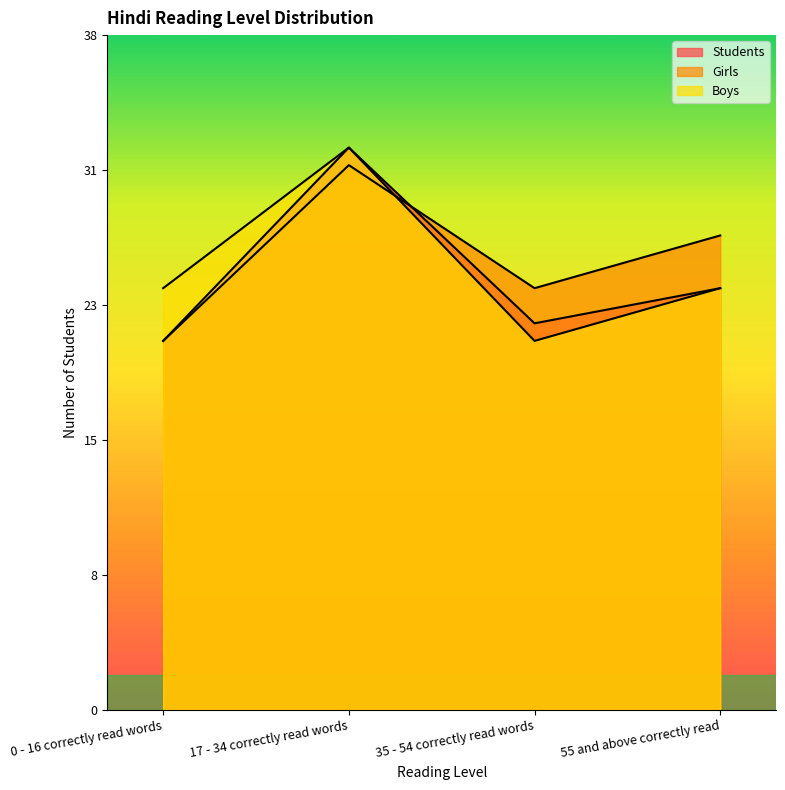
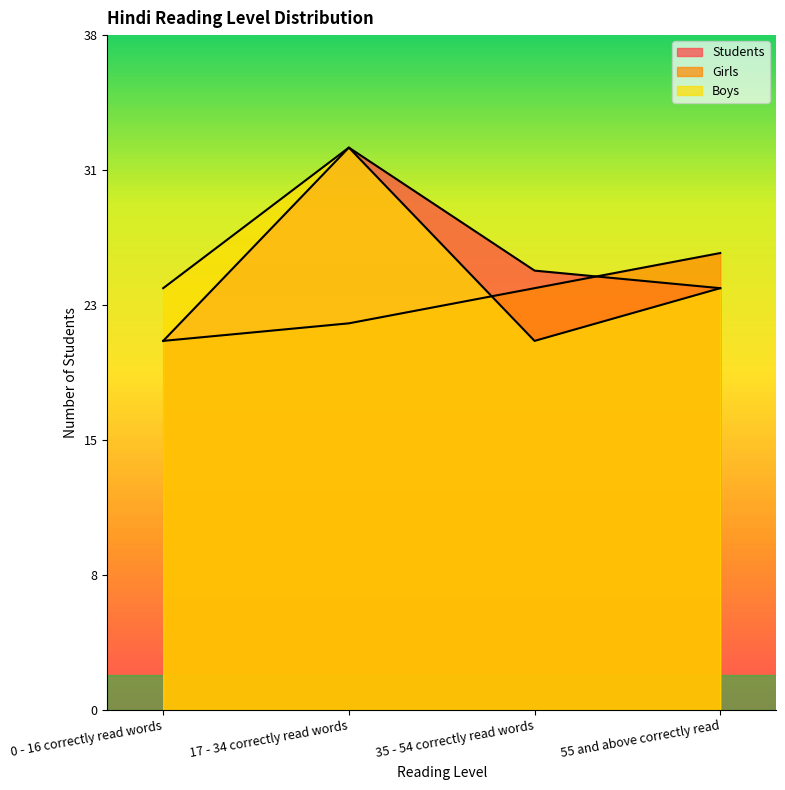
Girls, 17 - 34 correctly read words: 31 -> 22
Students, 35 - 54 correctly read words: 22 -> 25
Girls, 55 and above correctly read: 27 -> 26
